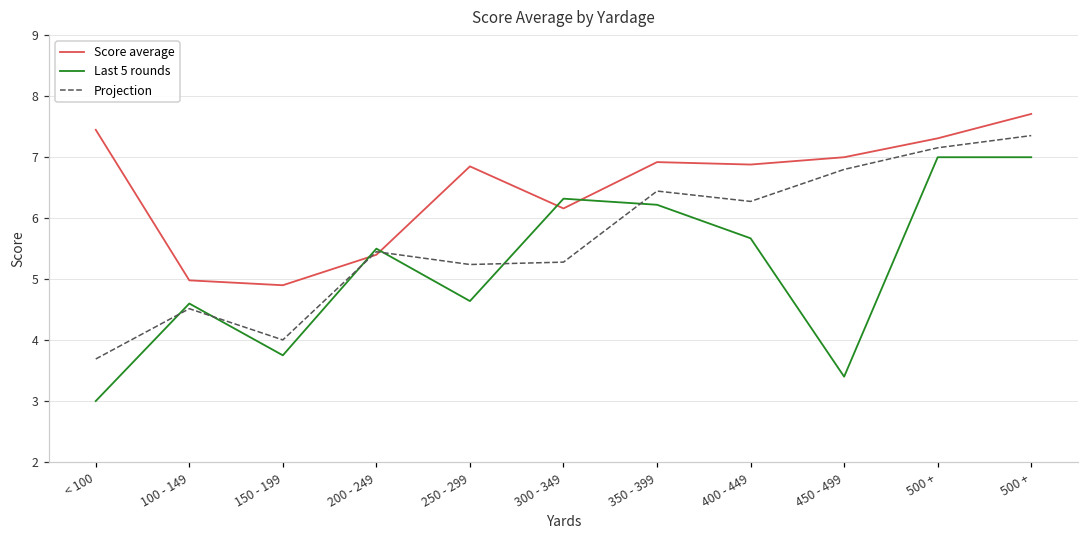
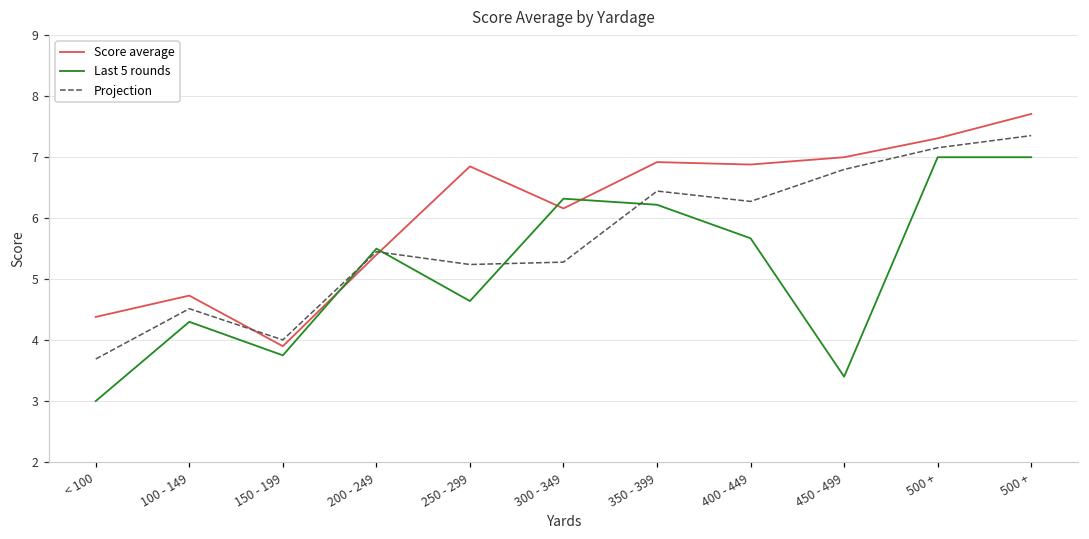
Score average, < 100: 7.5 -> 4.4
Score average, 100 - 149: 5.0 -> 4.7
Last 5 rounds, 100 - 149: 4.6 -> 4.3
Score average, 150 - 199: 4.9 -> 3.9
